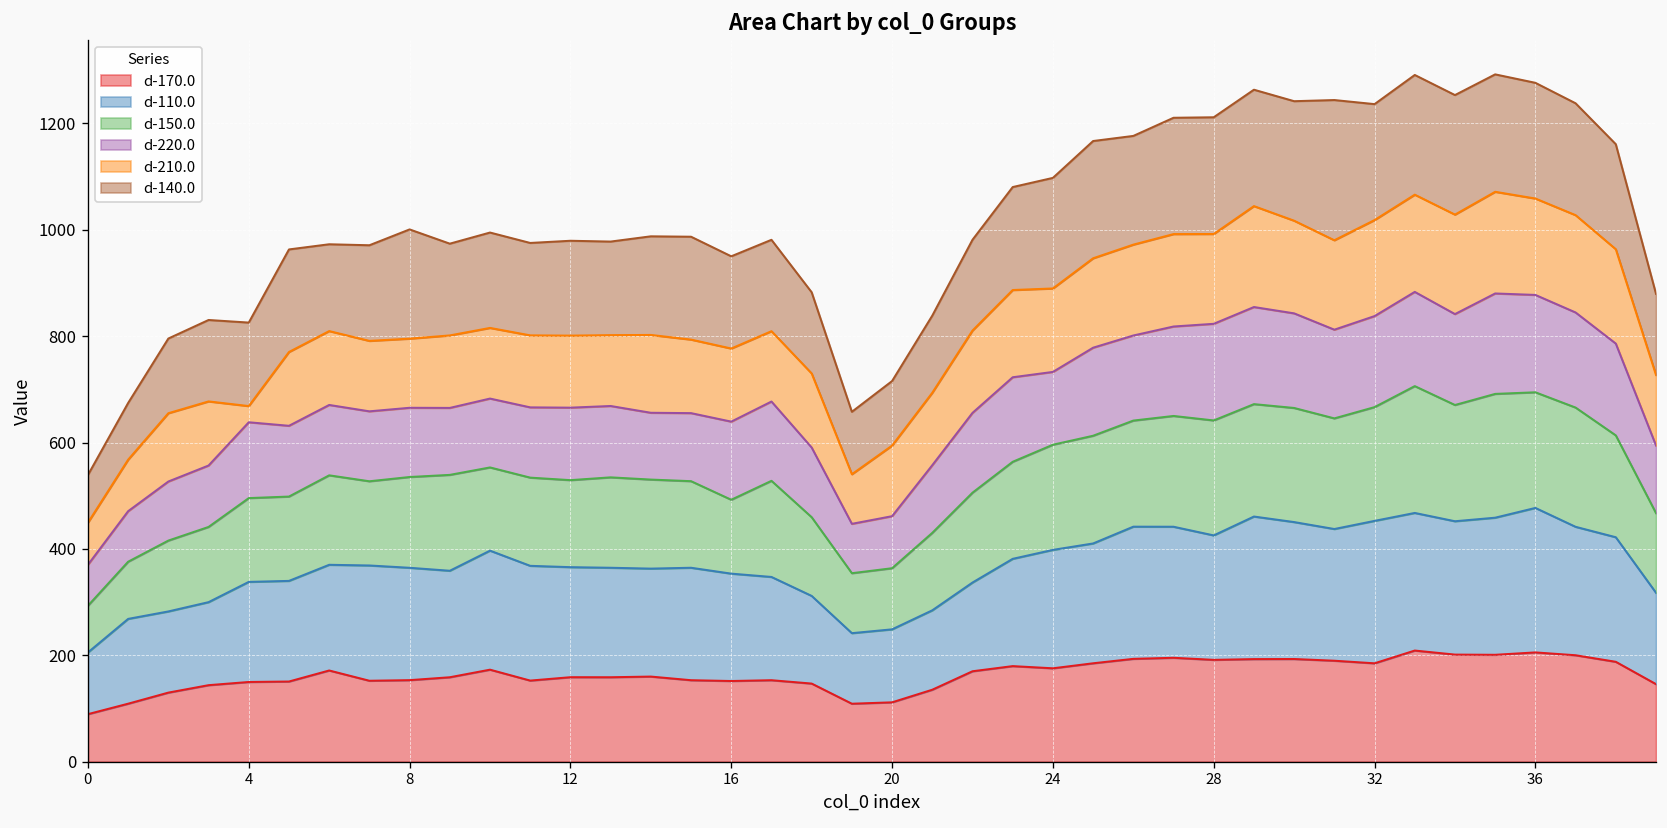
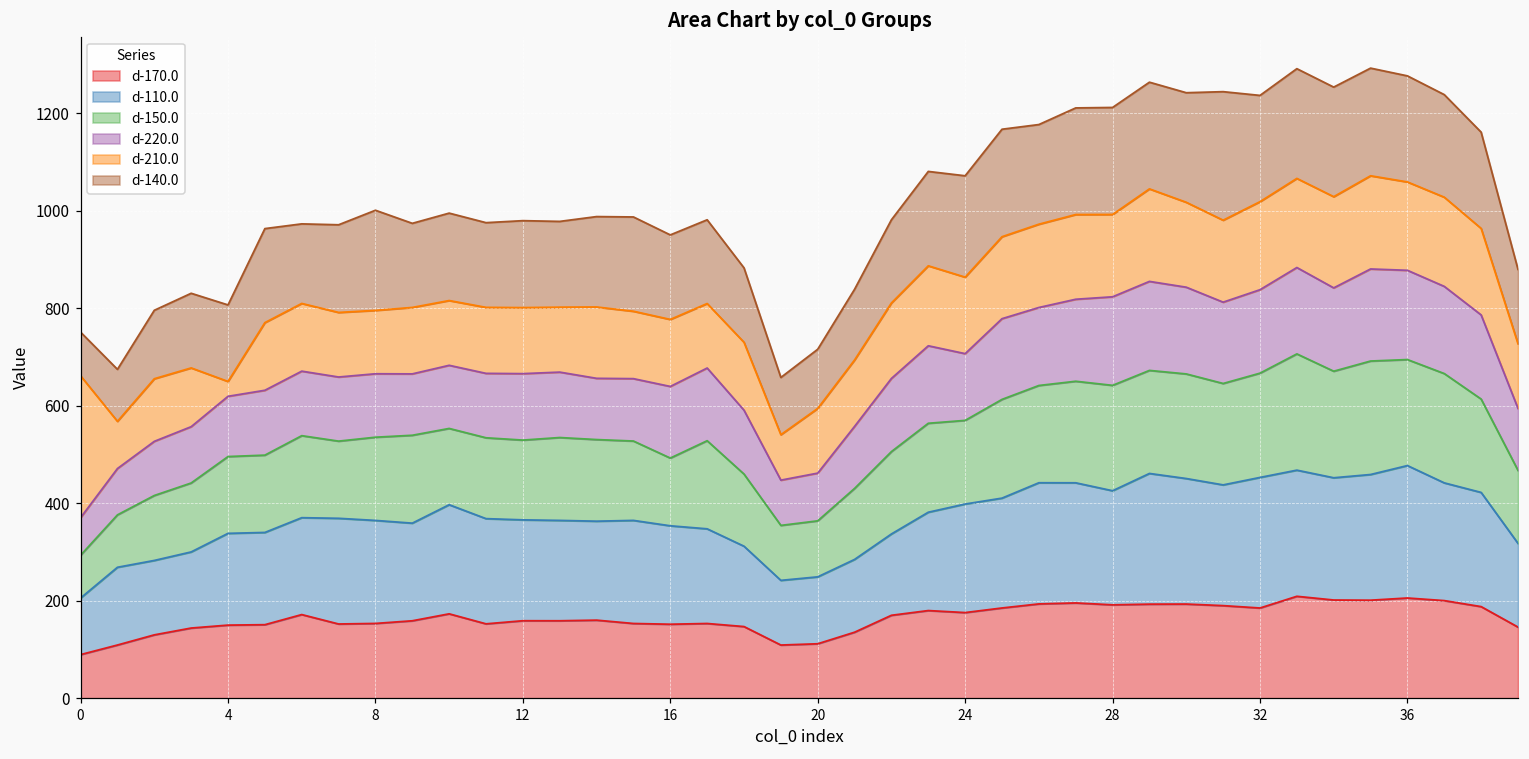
d-210.0, 0: 80 -> 290
d-220.0, 4: 140 -> 120
d-150.0, 24: 200 -> 170
